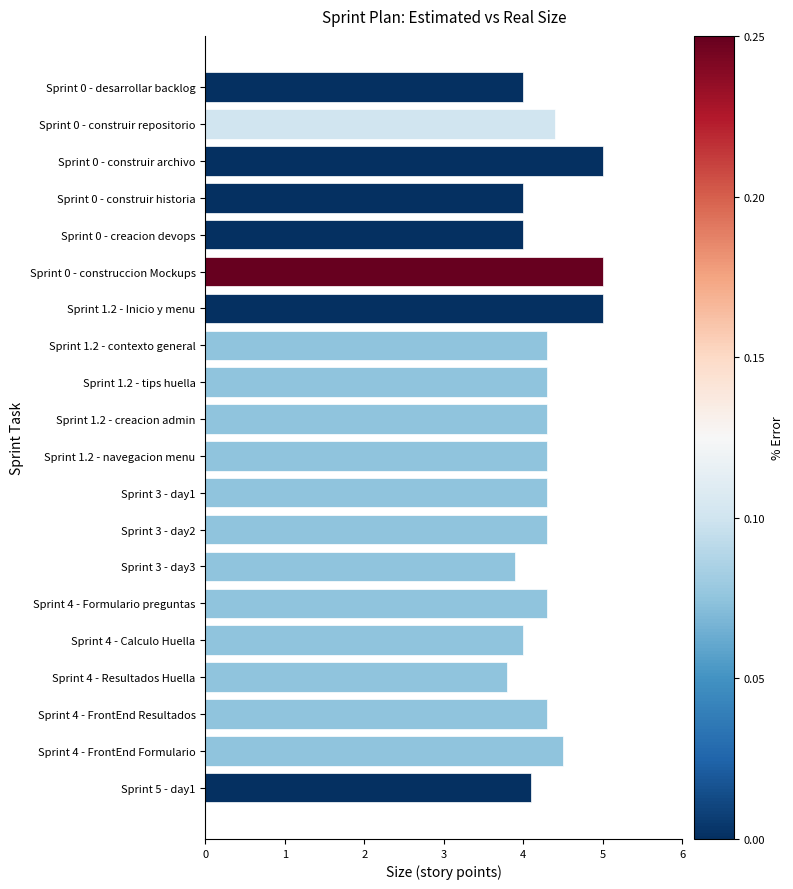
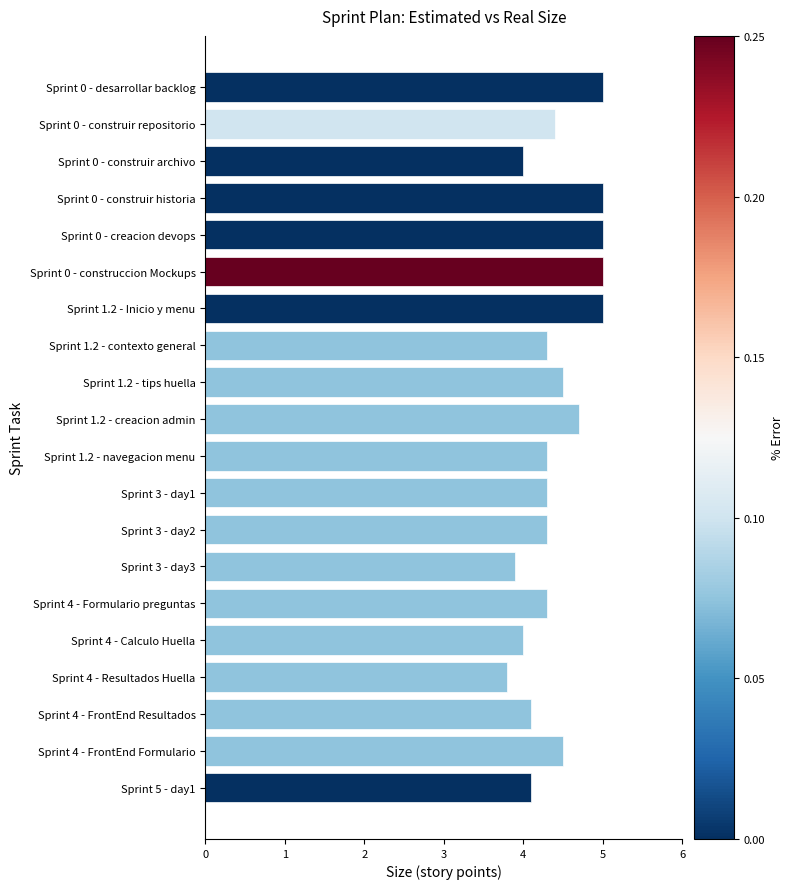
Sprint 0 - desarrollar backlog: 4 -> 5
Sprint 0 - construir archivo: 5 -> 4
Sprint 0 - construir historia: 4 -> 5
Sprint 0 - creacion devops: 4 -> 5
Sprint 1.2 - tips huella: 4.3 -> 4.5
Sprint 1.2 - creacion admin: 4.3 -> 4.7
Sprint 4 - FrontEnd Resultados: 4.3 -> 4.1
